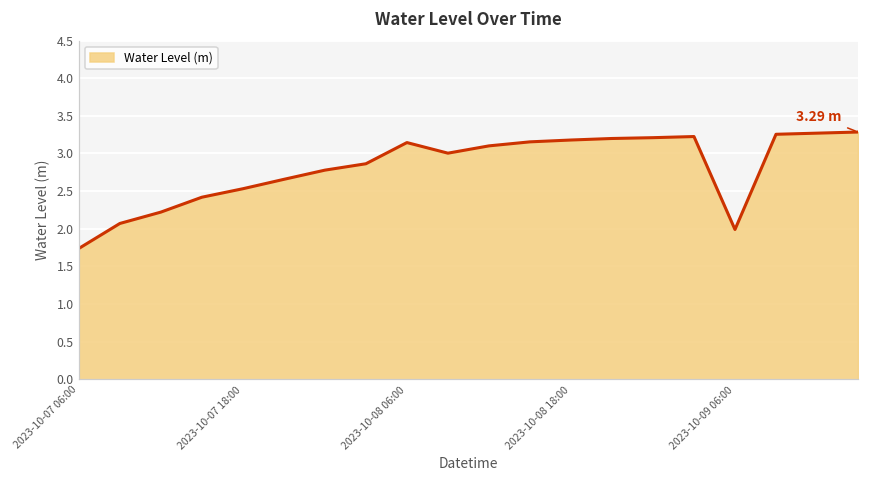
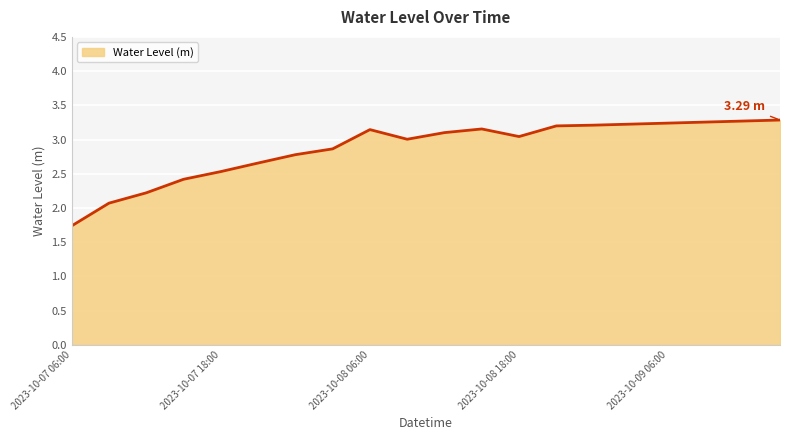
2023-10-08 18:00: 3.2 -> 3.0
2023-10-09 06:00: 2.0 -> 3.2
